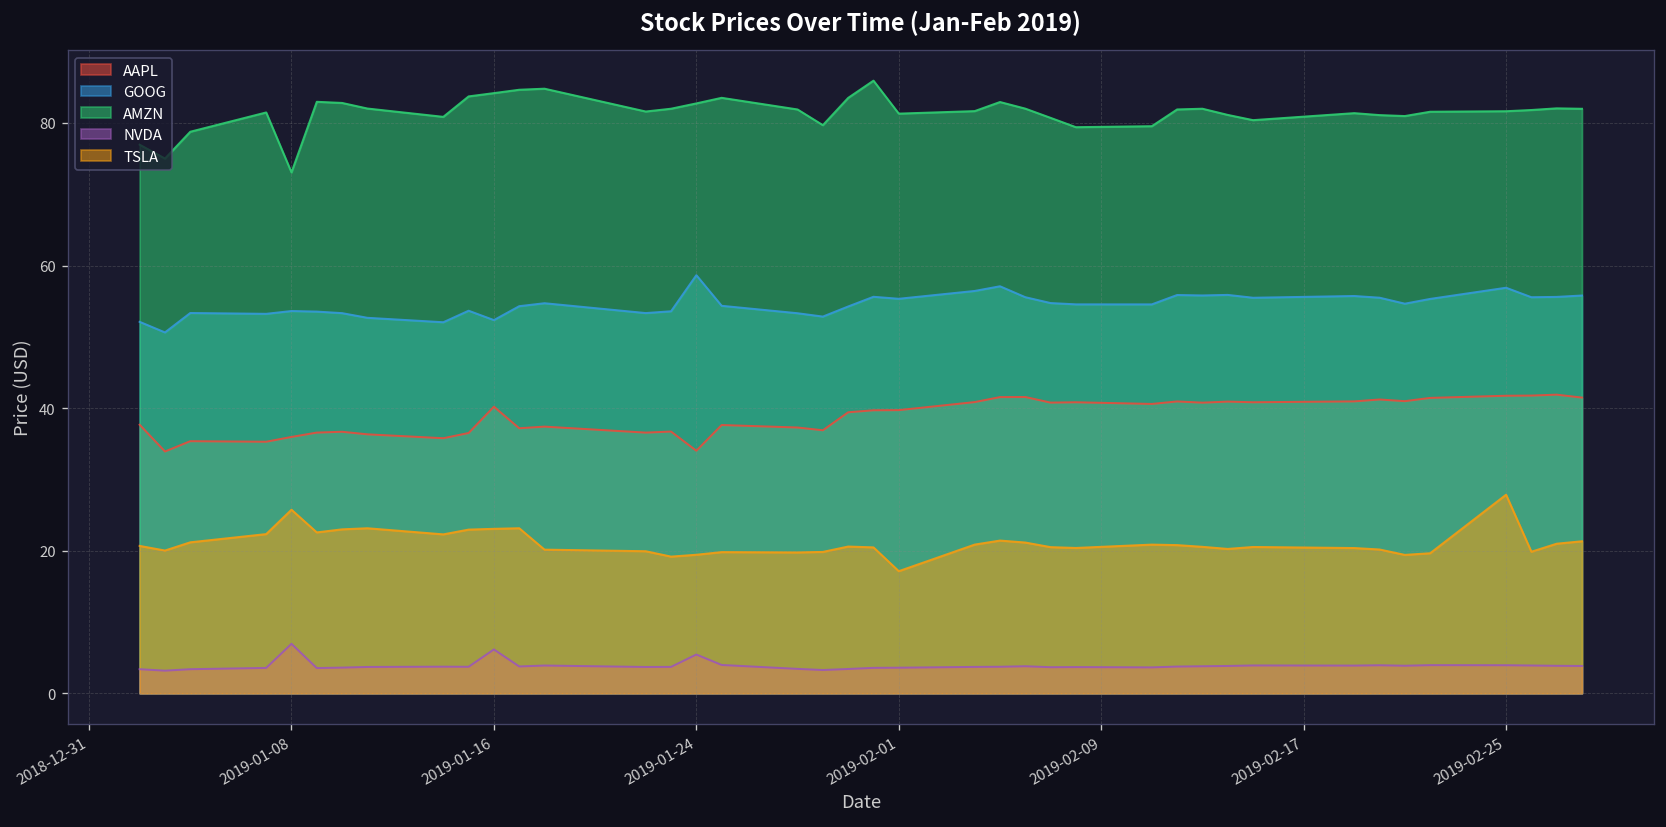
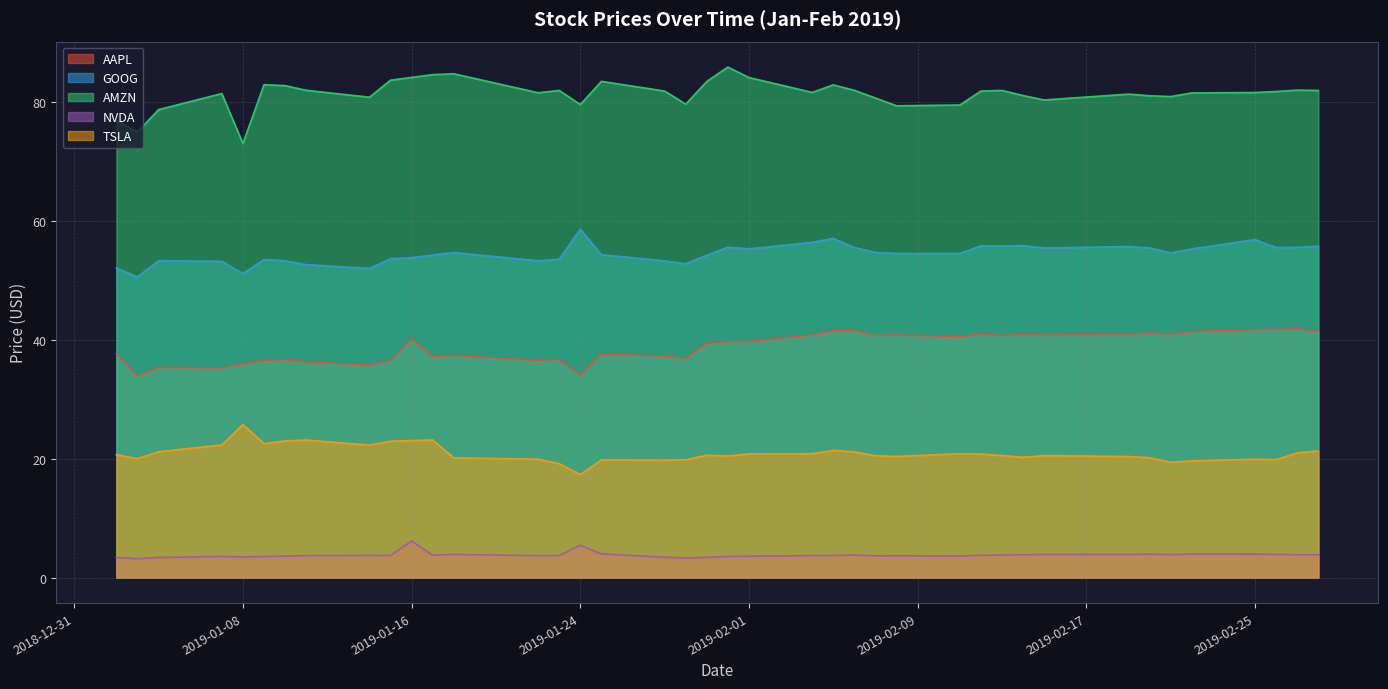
GOOG, 2019-01-08: 54 -> 51
NVDA, 2019-01-08: 7 -> 3
GOOG, 2019-01-16: 52 -> 54
AMZN, 2019-01-24: 83 -> 80
TSLA, 2019-01-24: 19 -> 17
AMZN, 2019-02-01: 81 -> 84
TSLA, 2019-02-01: 17 -> 21
TSLA, 2019-02-25: 28 -> 20
